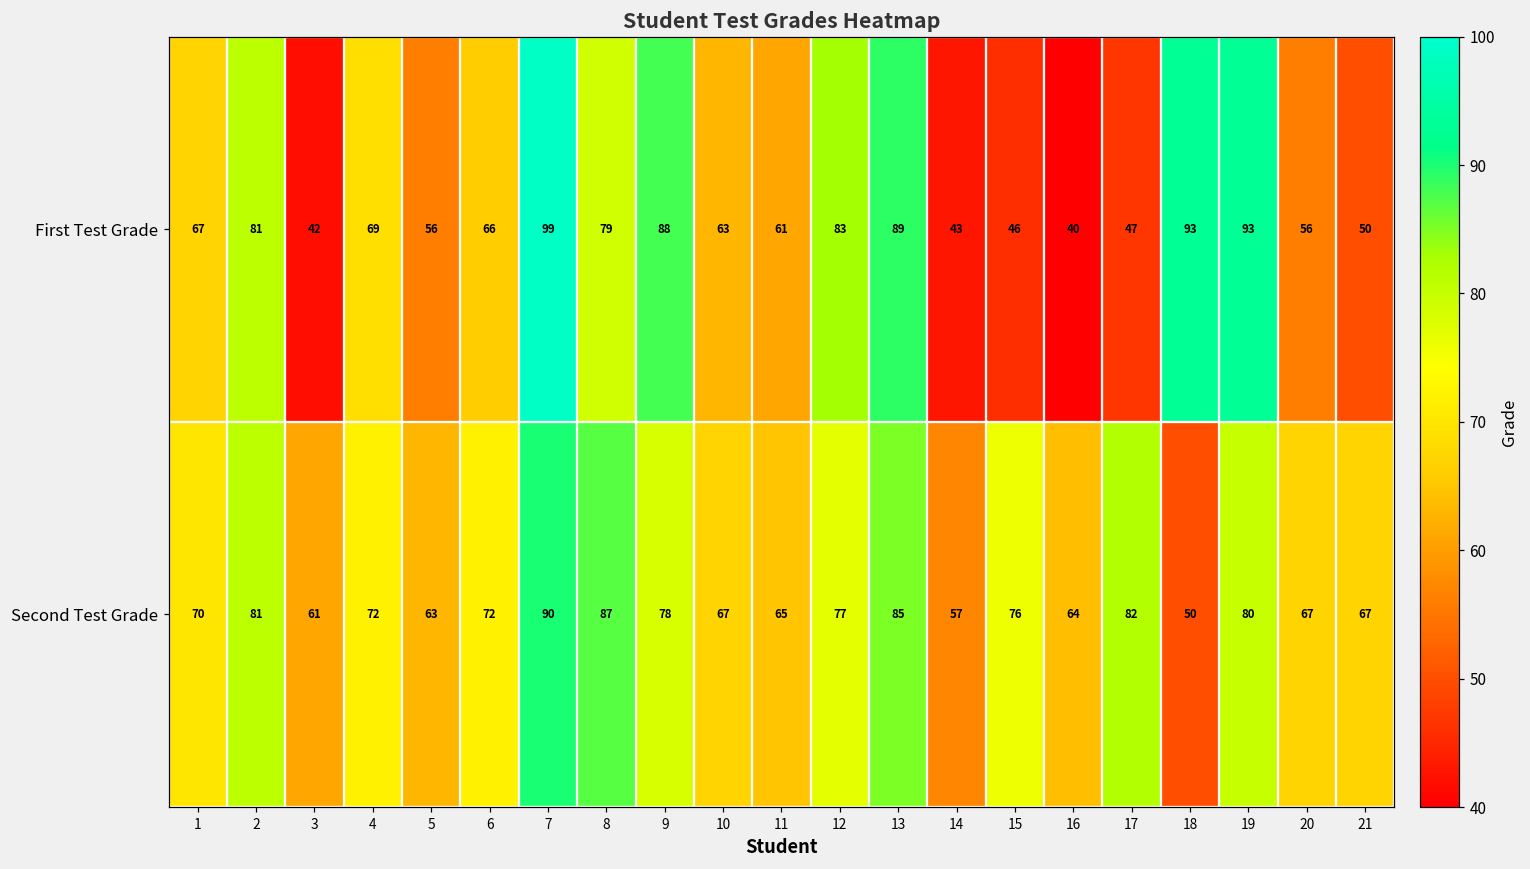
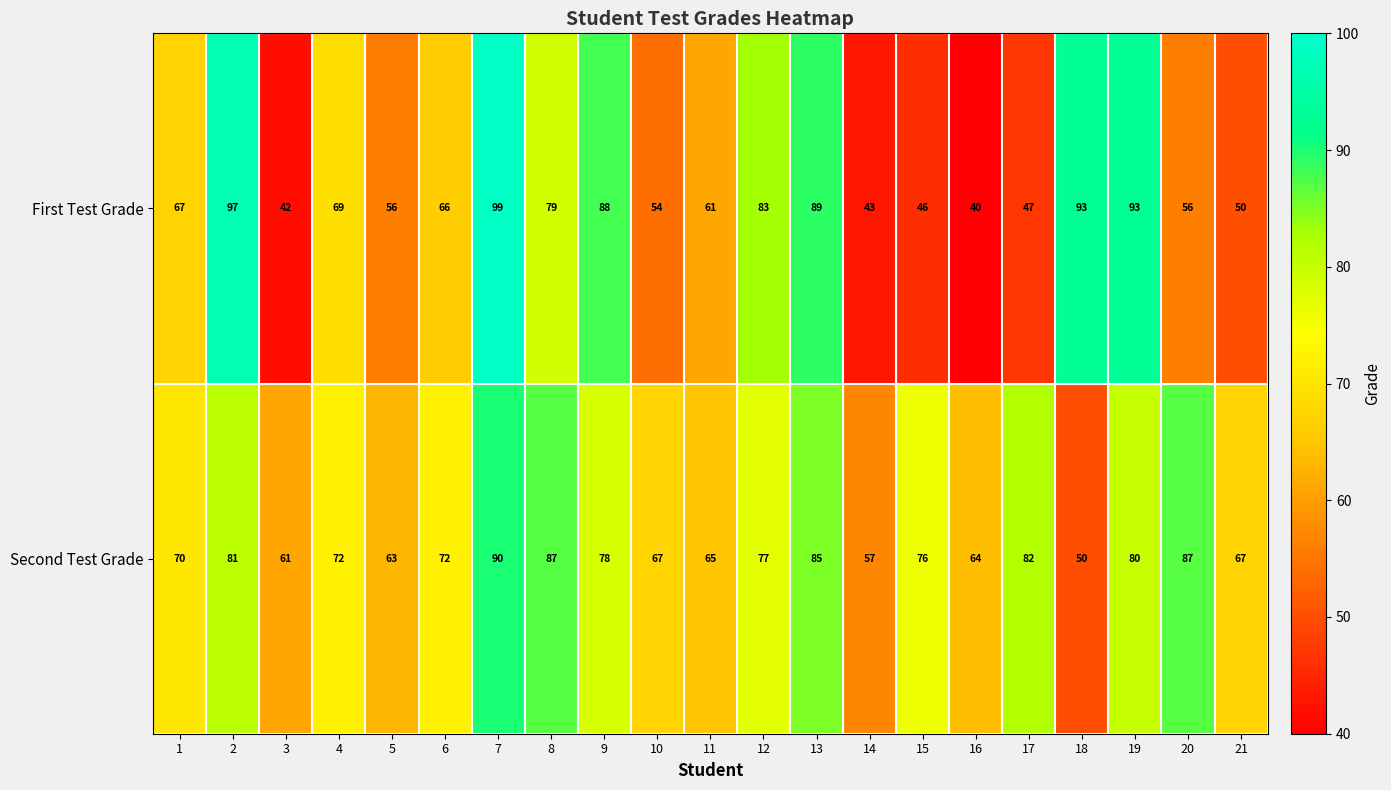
First Test Grade, 2: 81 -> 97
First Test Grade, 10: 63 -> 54
Second Test Grade, 20: 67 -> 87
